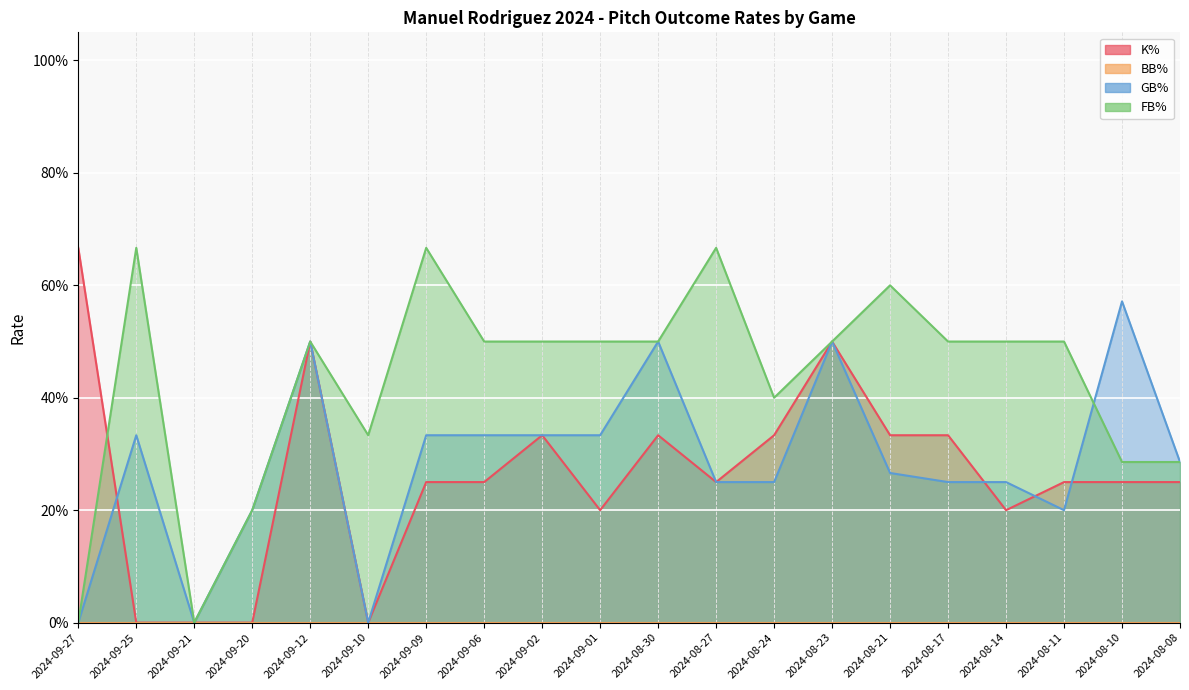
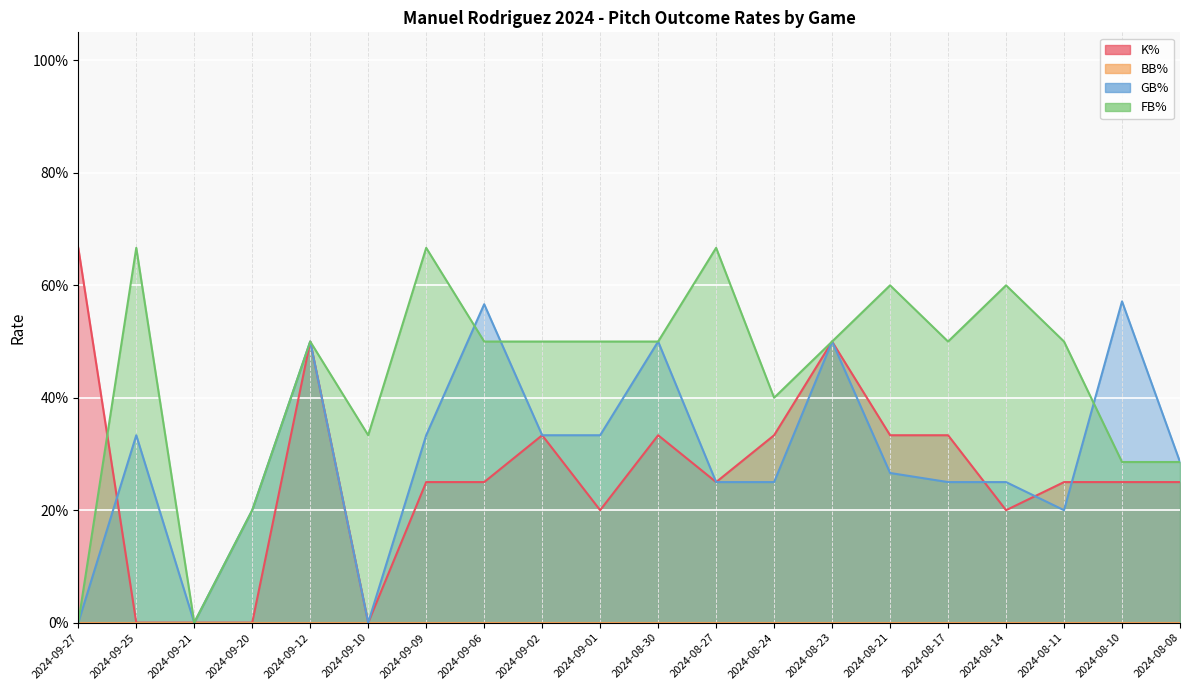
GB%, 2024-09-06: 33% -> 57%
FB%, 2024-08-14: 50% -> 60%
